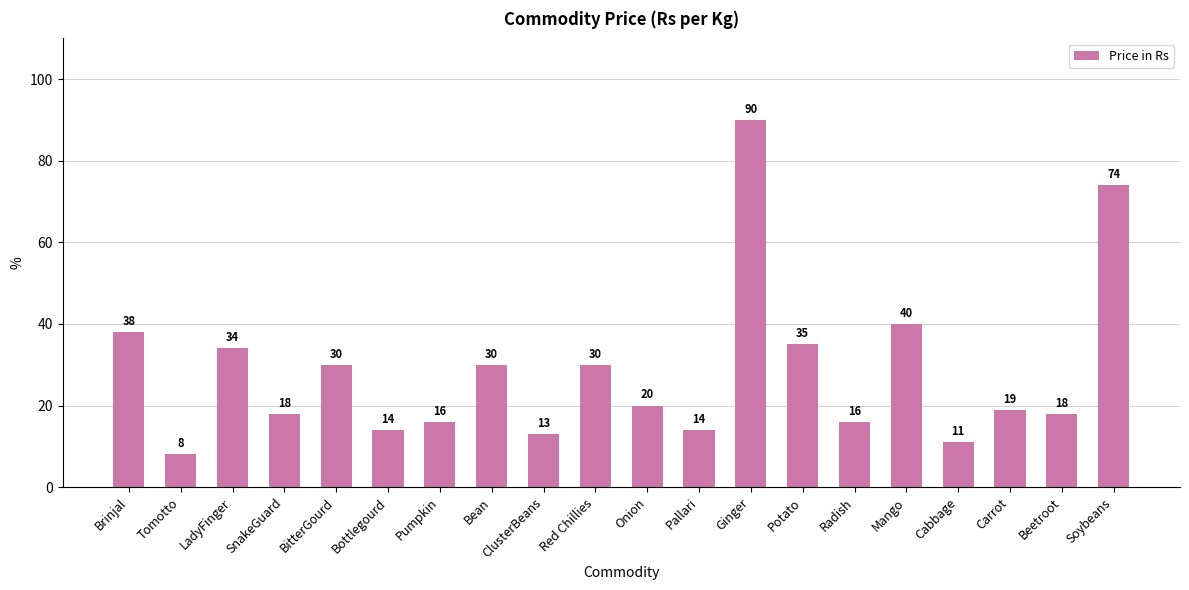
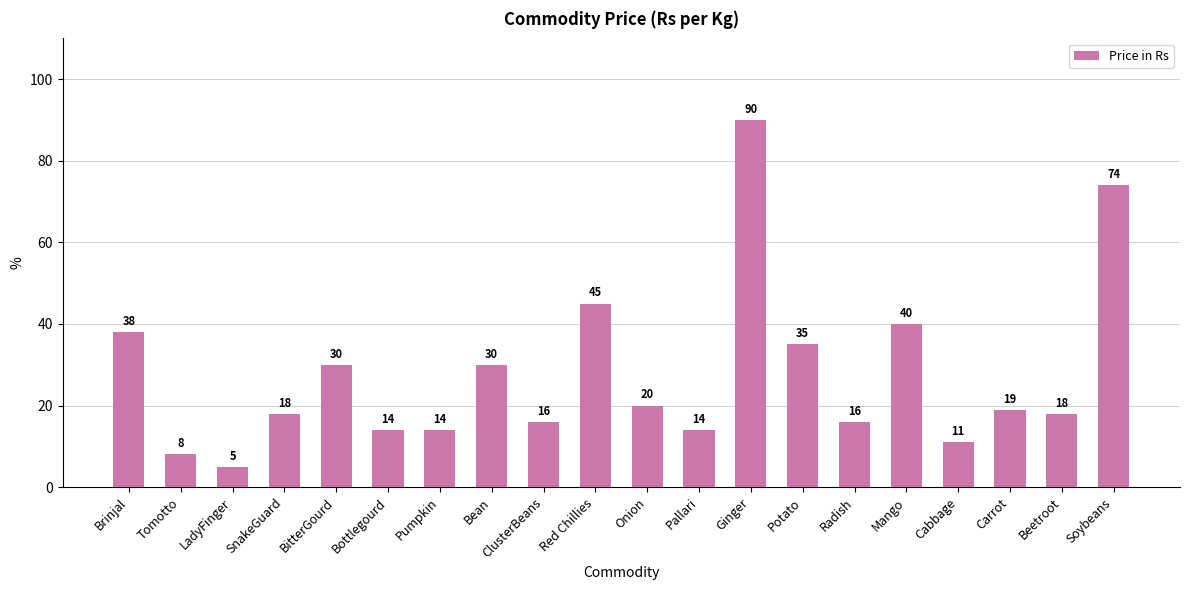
LadyFinger: 34 -> 5
Pumpkin: 16 -> 14
ClusterBeans: 13 -> 16
Red Chillies: 30 -> 45
